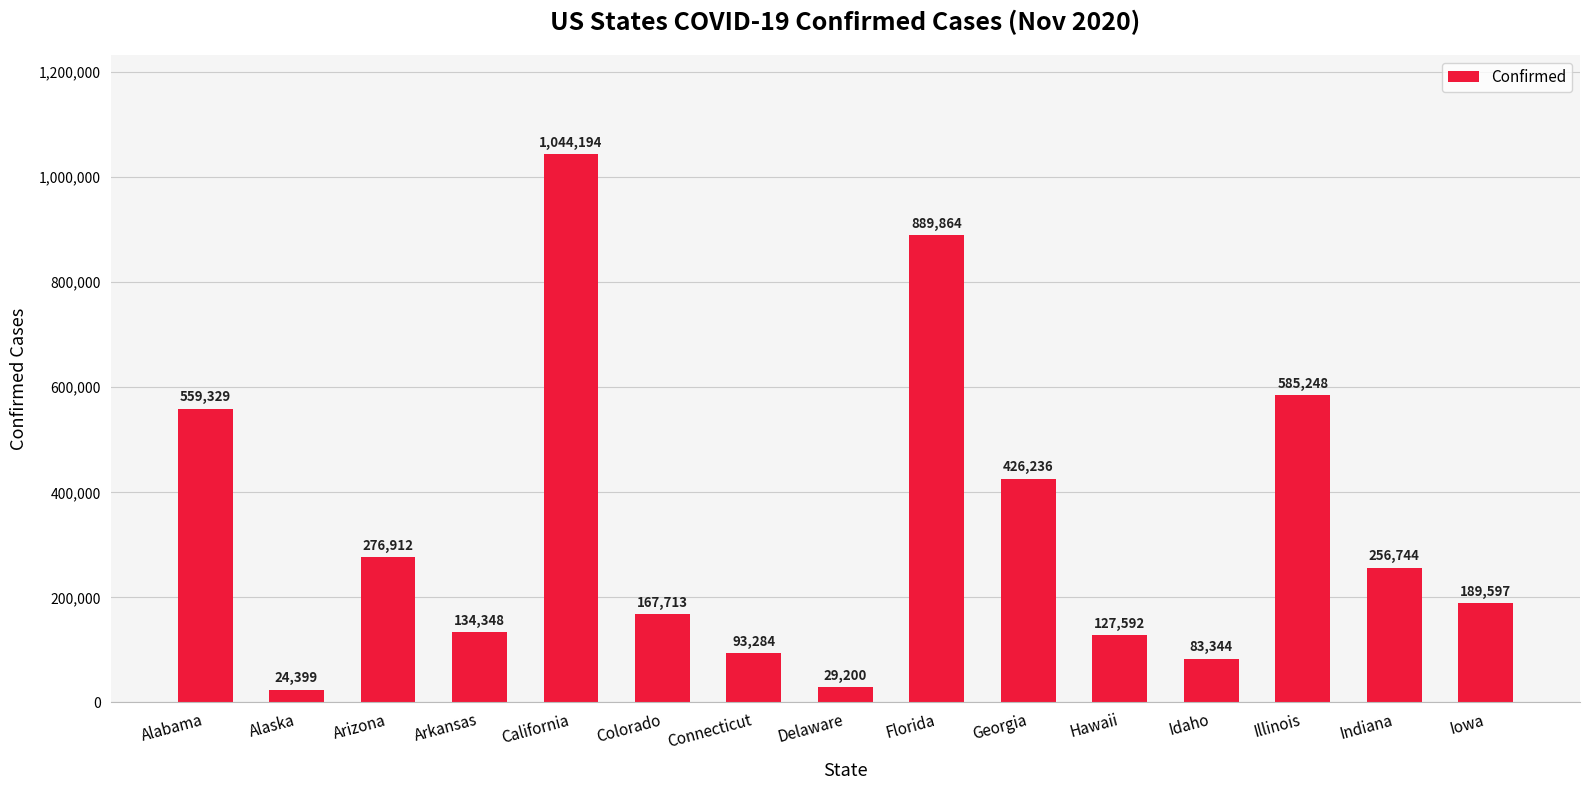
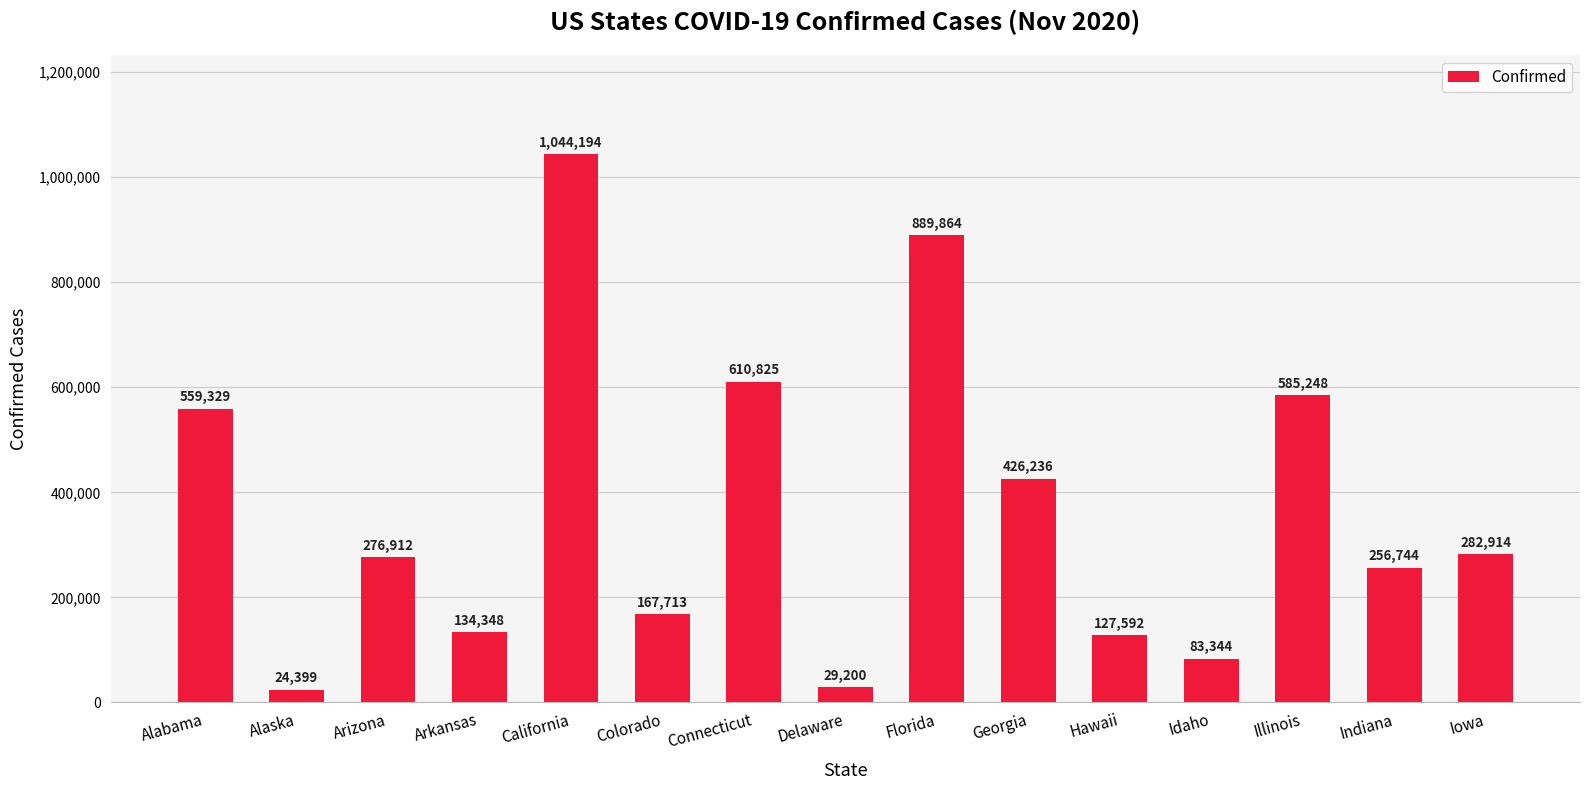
Connecticut: 93,284 -> 610,825
Iowa: 189,597 -> 282,914
